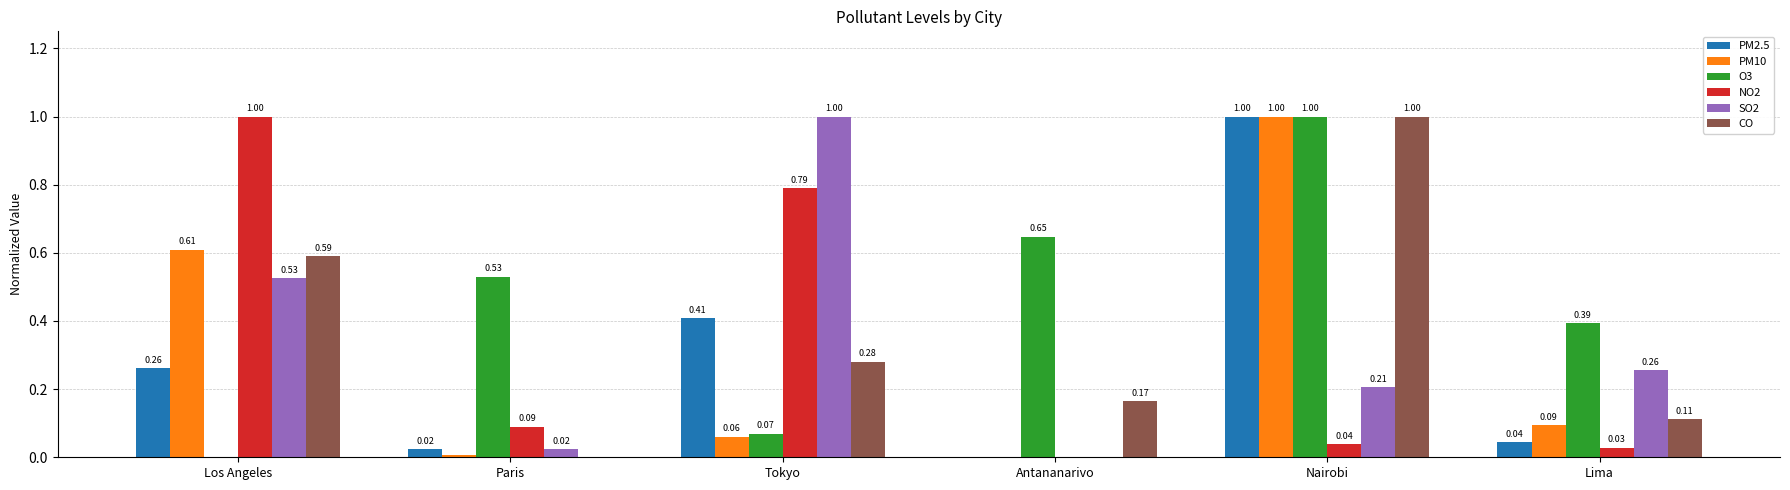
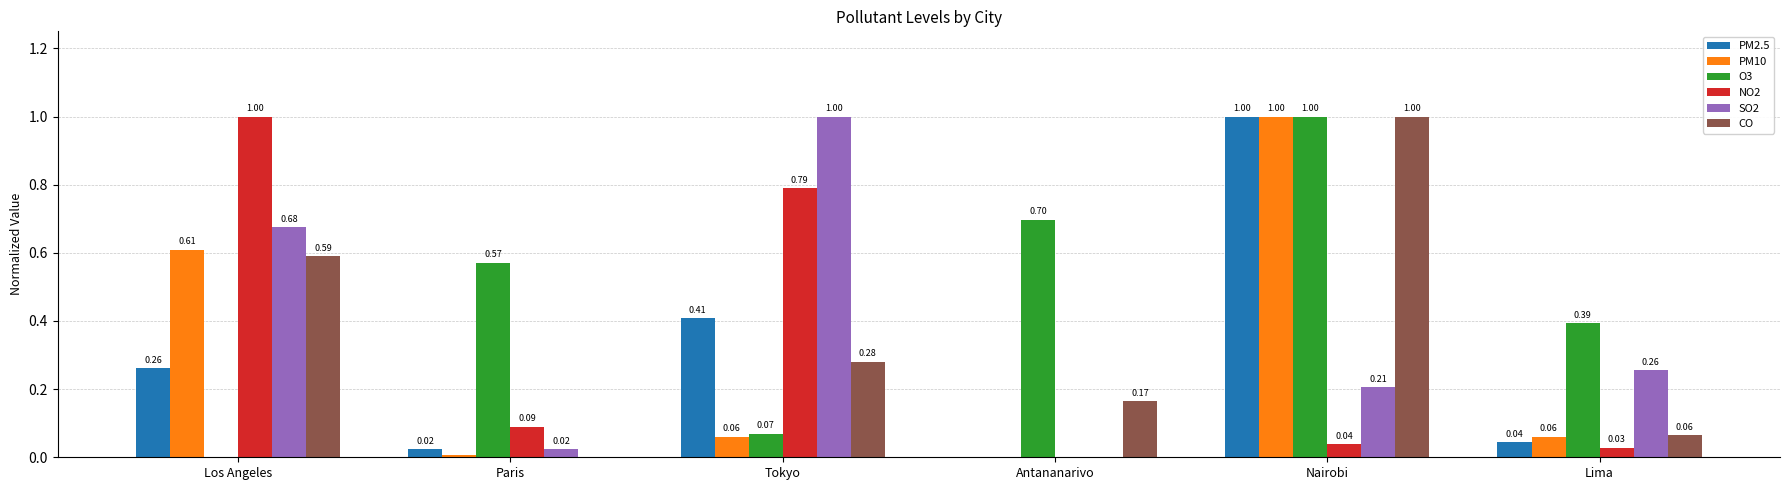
SO2, Los Angeles: 0.53 -> 0.68
O3, Paris: 0.53 -> 0.57
O3, Antananarivo: 0.65 -> 0.70
PM10, Lima: 0.09 -> 0.06
CO, Lima: 0.11 -> 0.06
